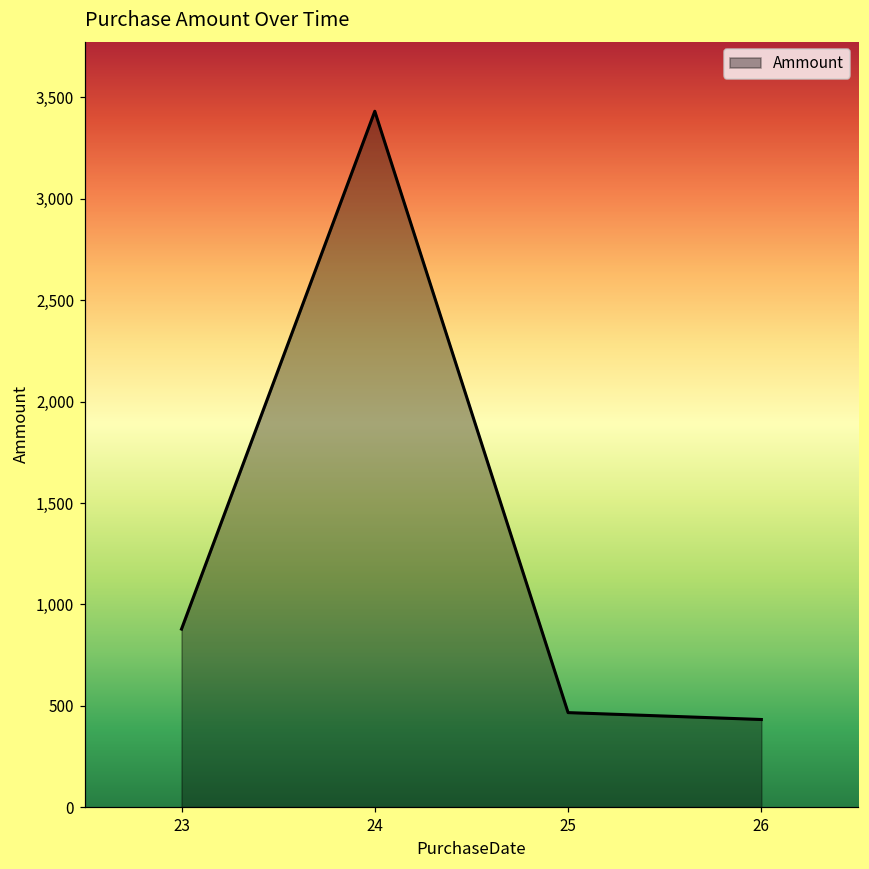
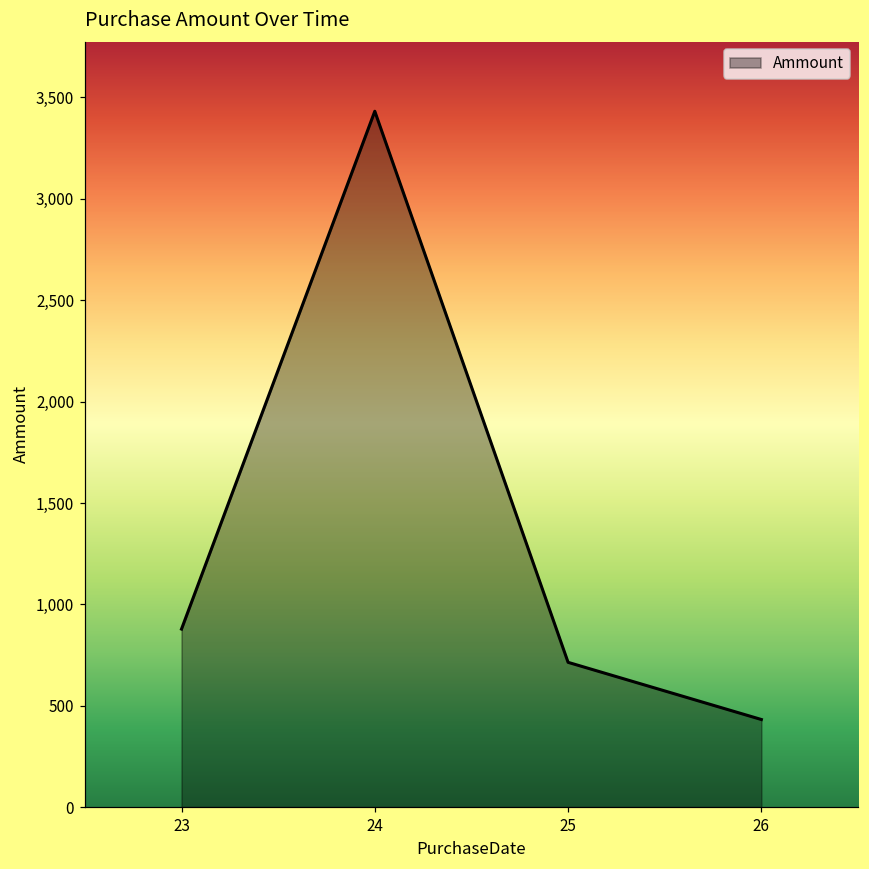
25: 470 -> 710
